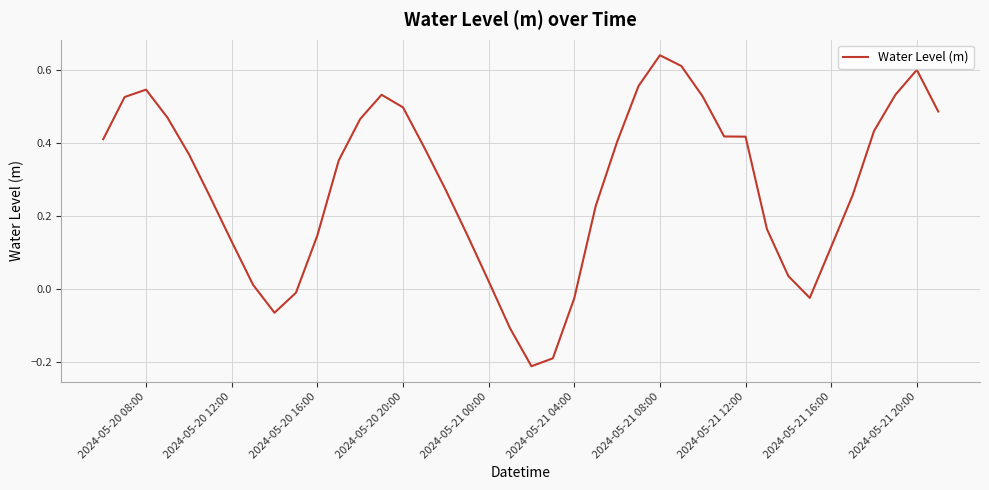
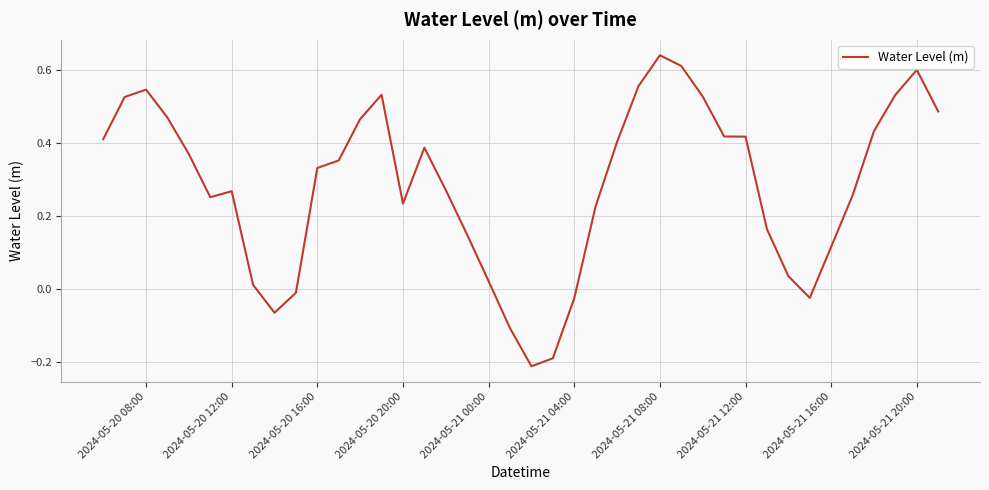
2024-05-20 12:00: 0.13 -> 0.27
2024-05-20 16:00: 0.15 -> 0.33
2024-05-20 20:00: 0.50 -> 0.23
